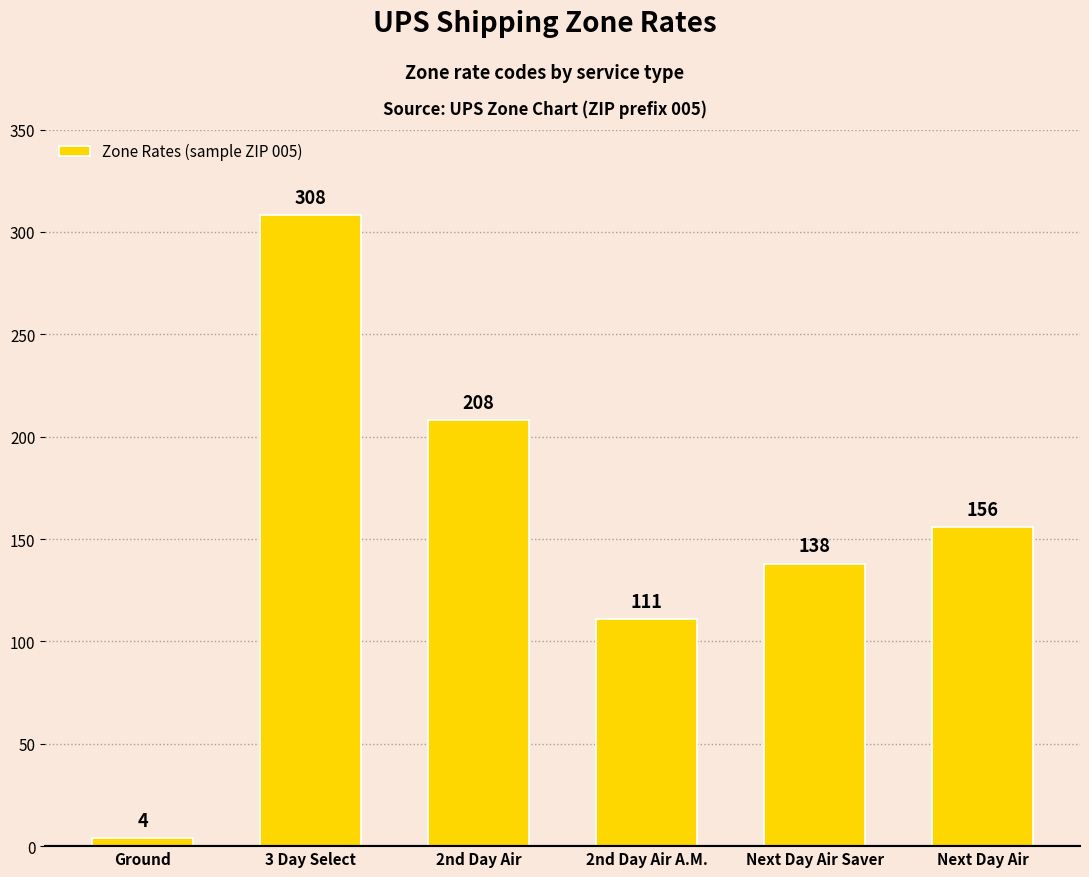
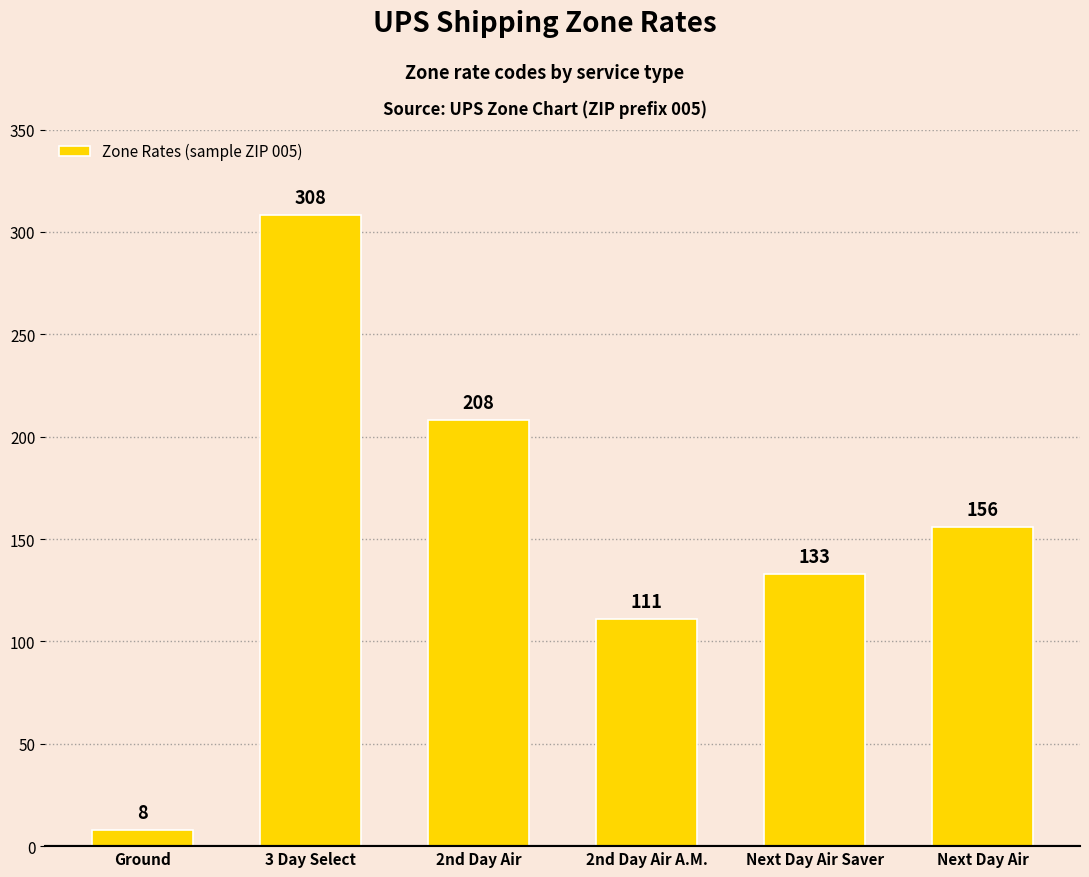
Ground: 4 -> 8
Next Day Air Saver: 138 -> 133
